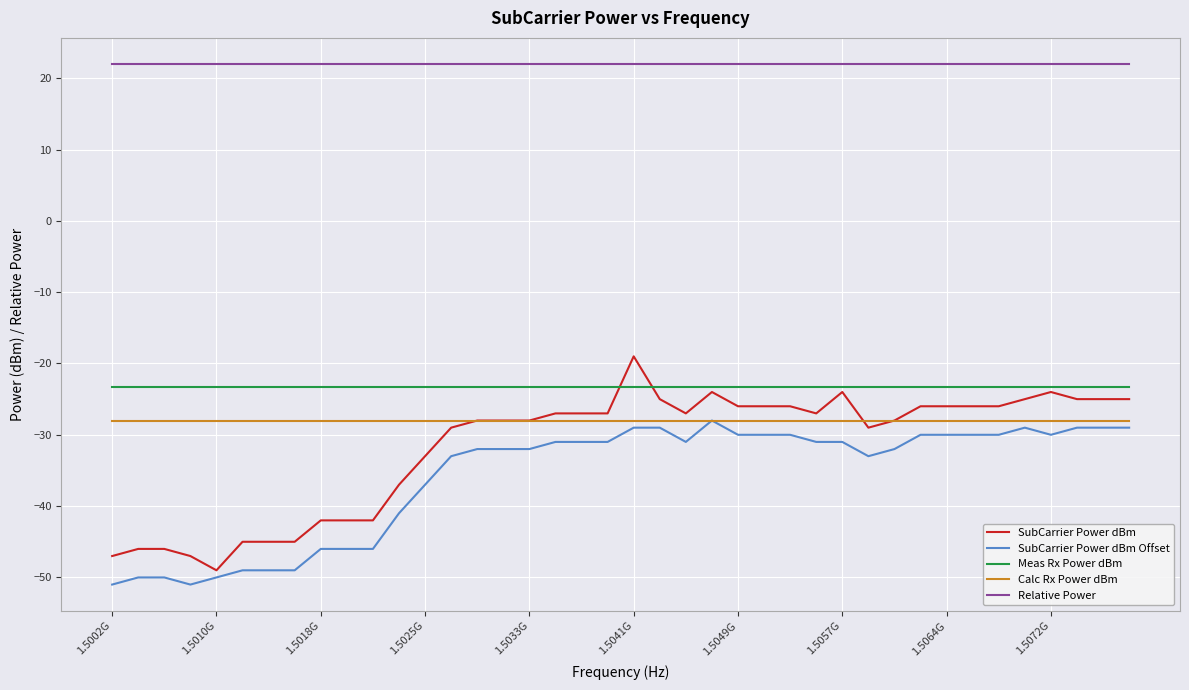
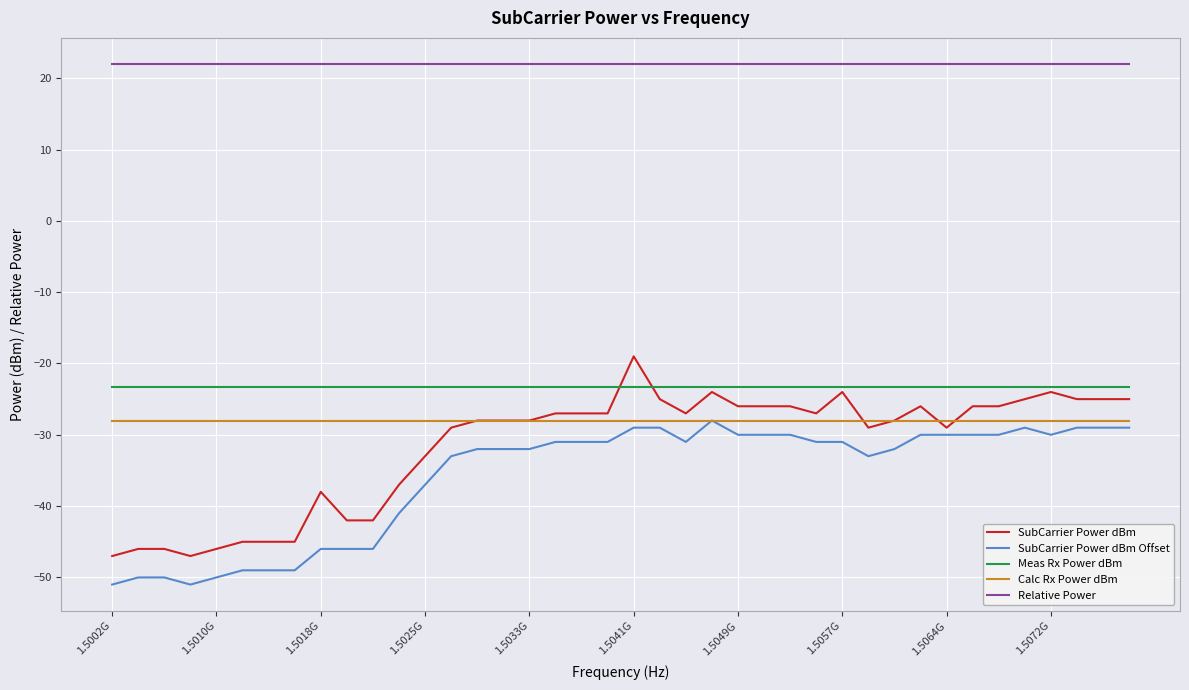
SubCarrier Power dBm, 1.5010G: -49 -> -46
SubCarrier Power dBm, 1.5018G: -42 -> -38
SubCarrier Power dBm, 1.5064G: -26 -> -29
